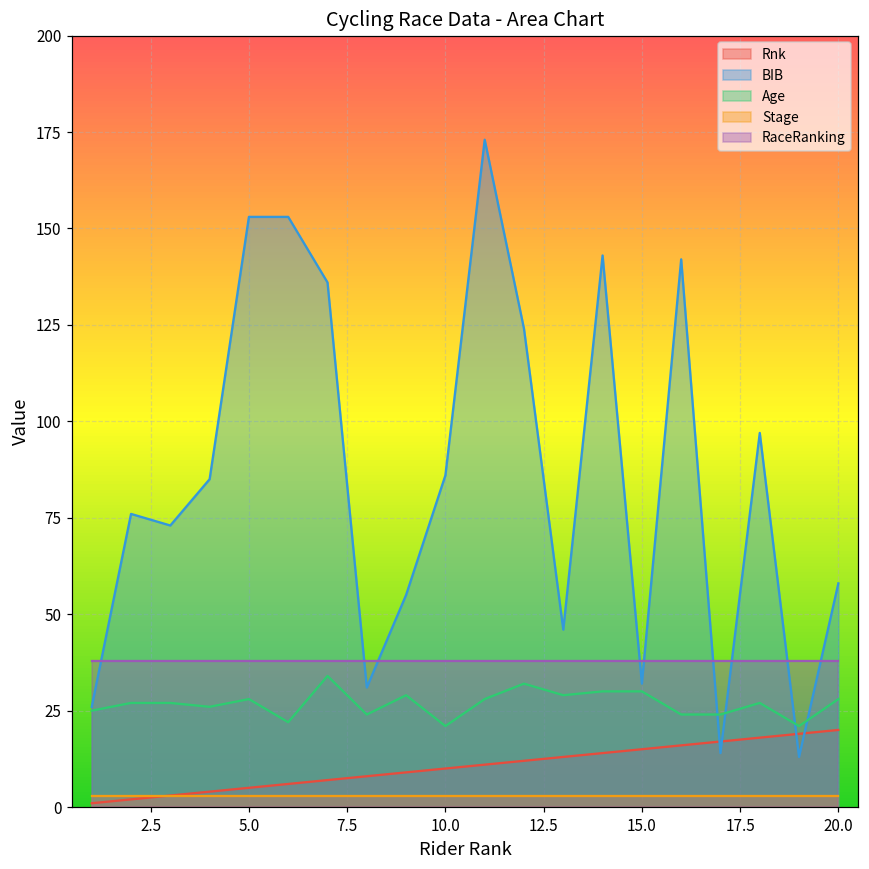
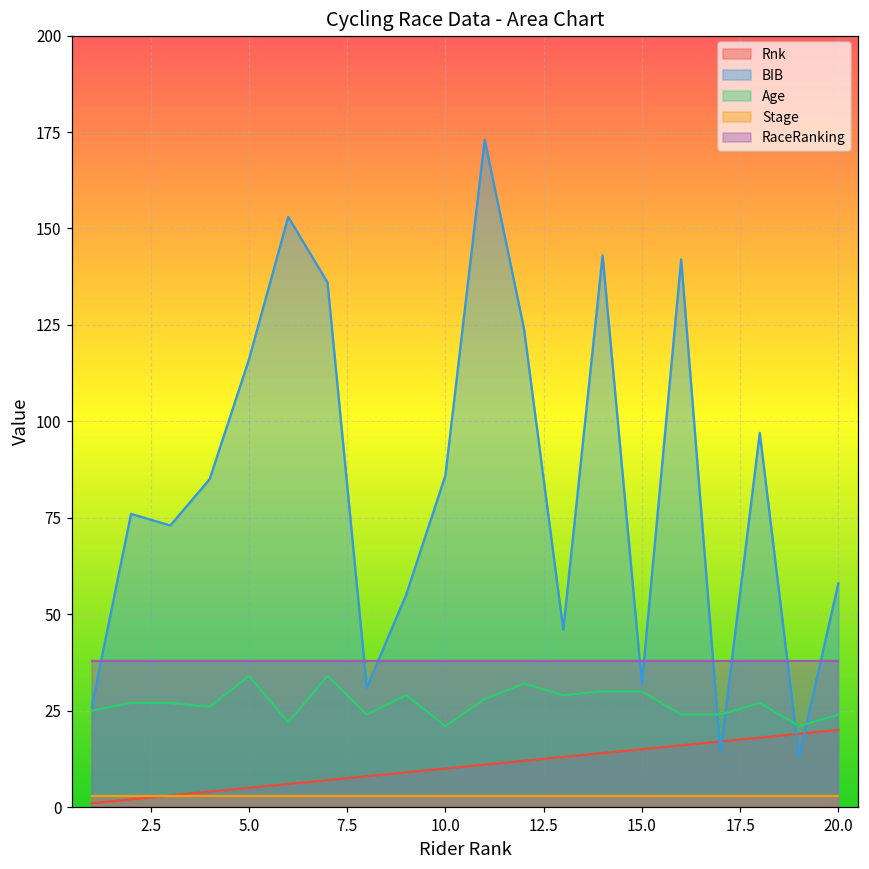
BIB, 5.0: 153 -> 116
Age, 5.0: 28 -> 34
Age, 20.0: 28 -> 24
